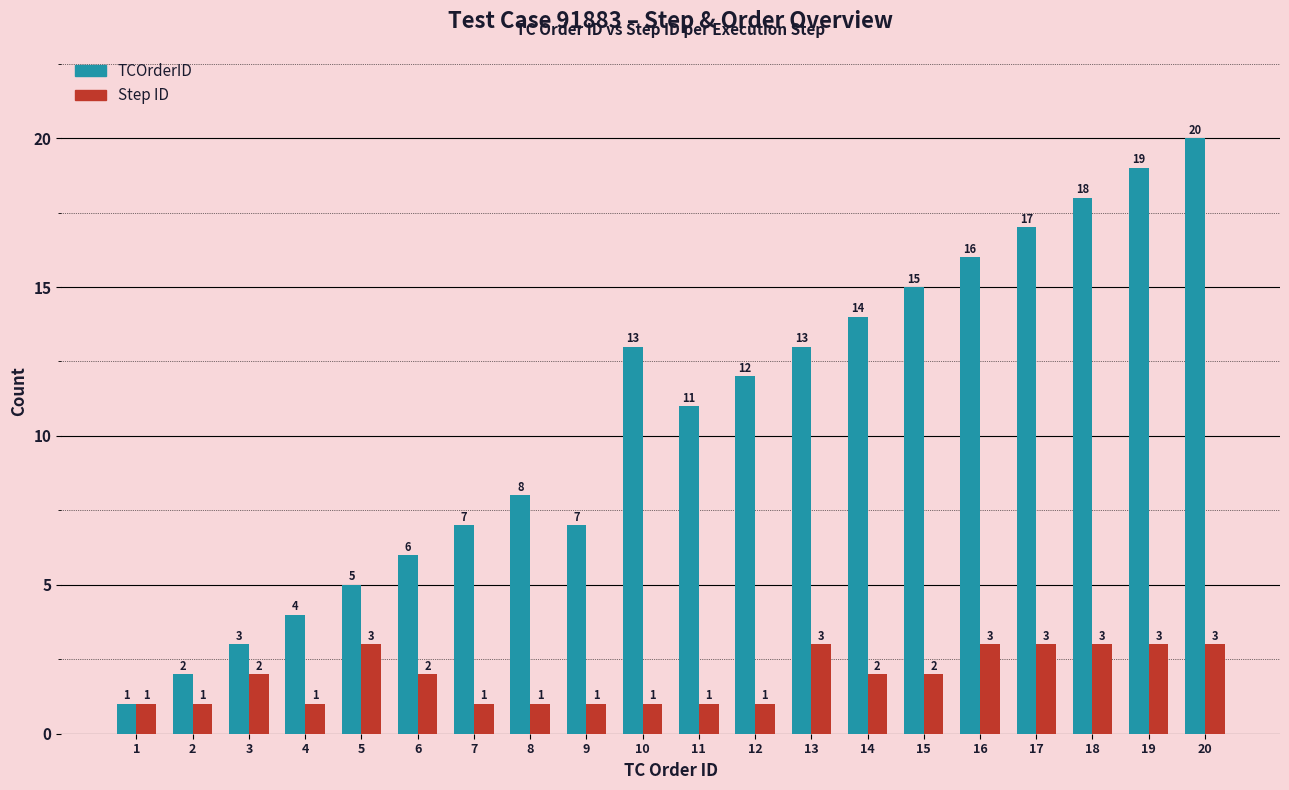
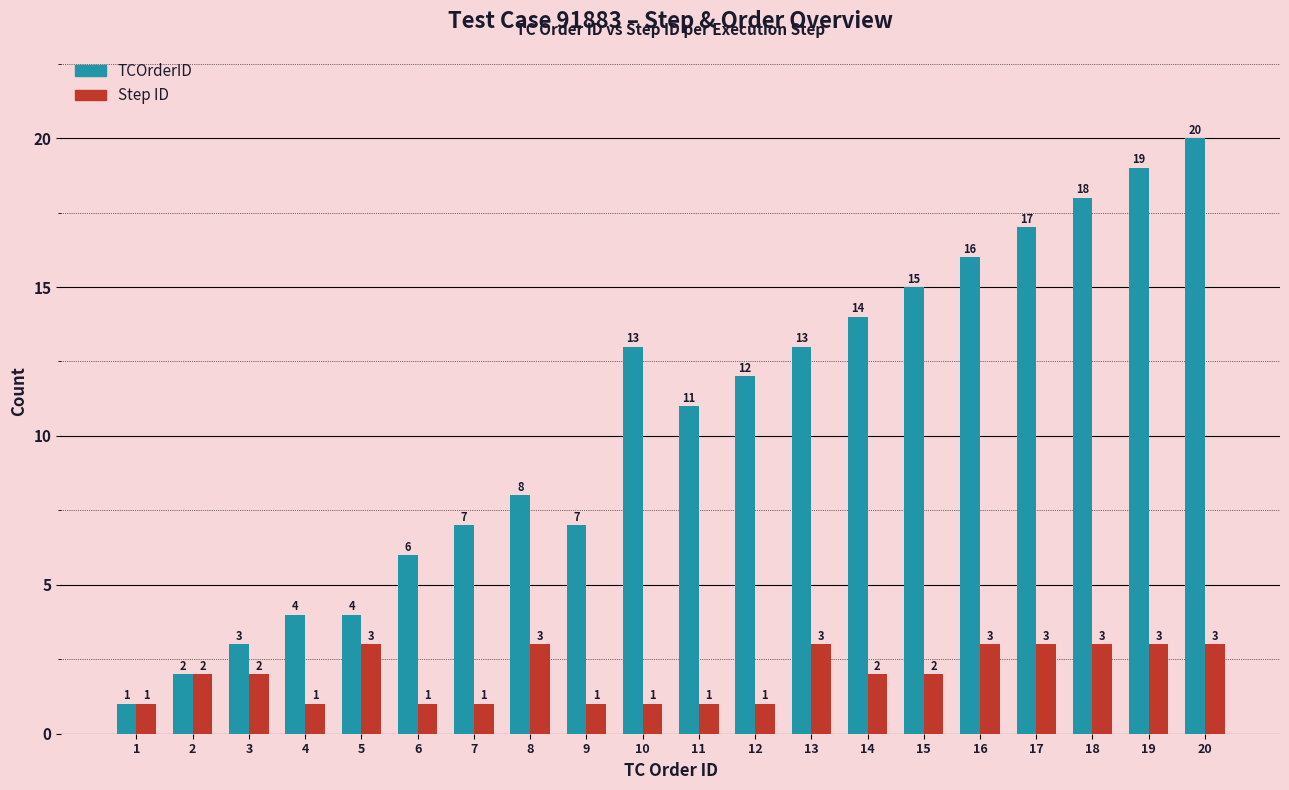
Step ID, 2: 1 -> 2
TCOrderID, 5: 5 -> 4
Step ID, 6: 2 -> 1
Step ID, 8: 1 -> 3
